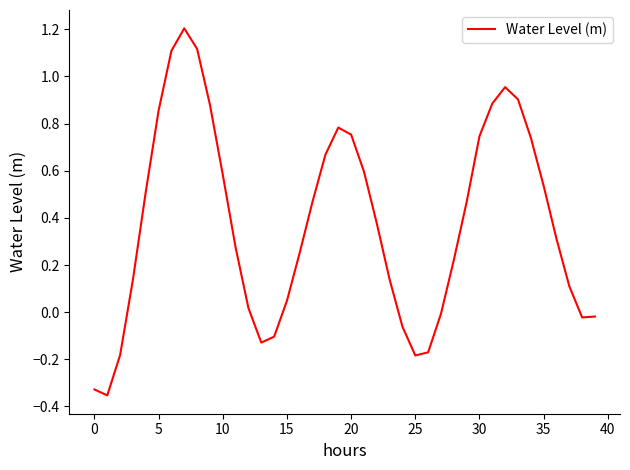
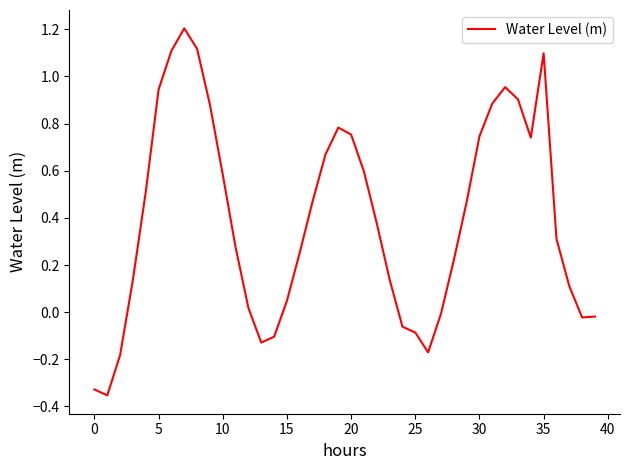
5: 0.86 -> 0.94
25: -0.18 -> -0.09
35: 0.54 -> 1.10
